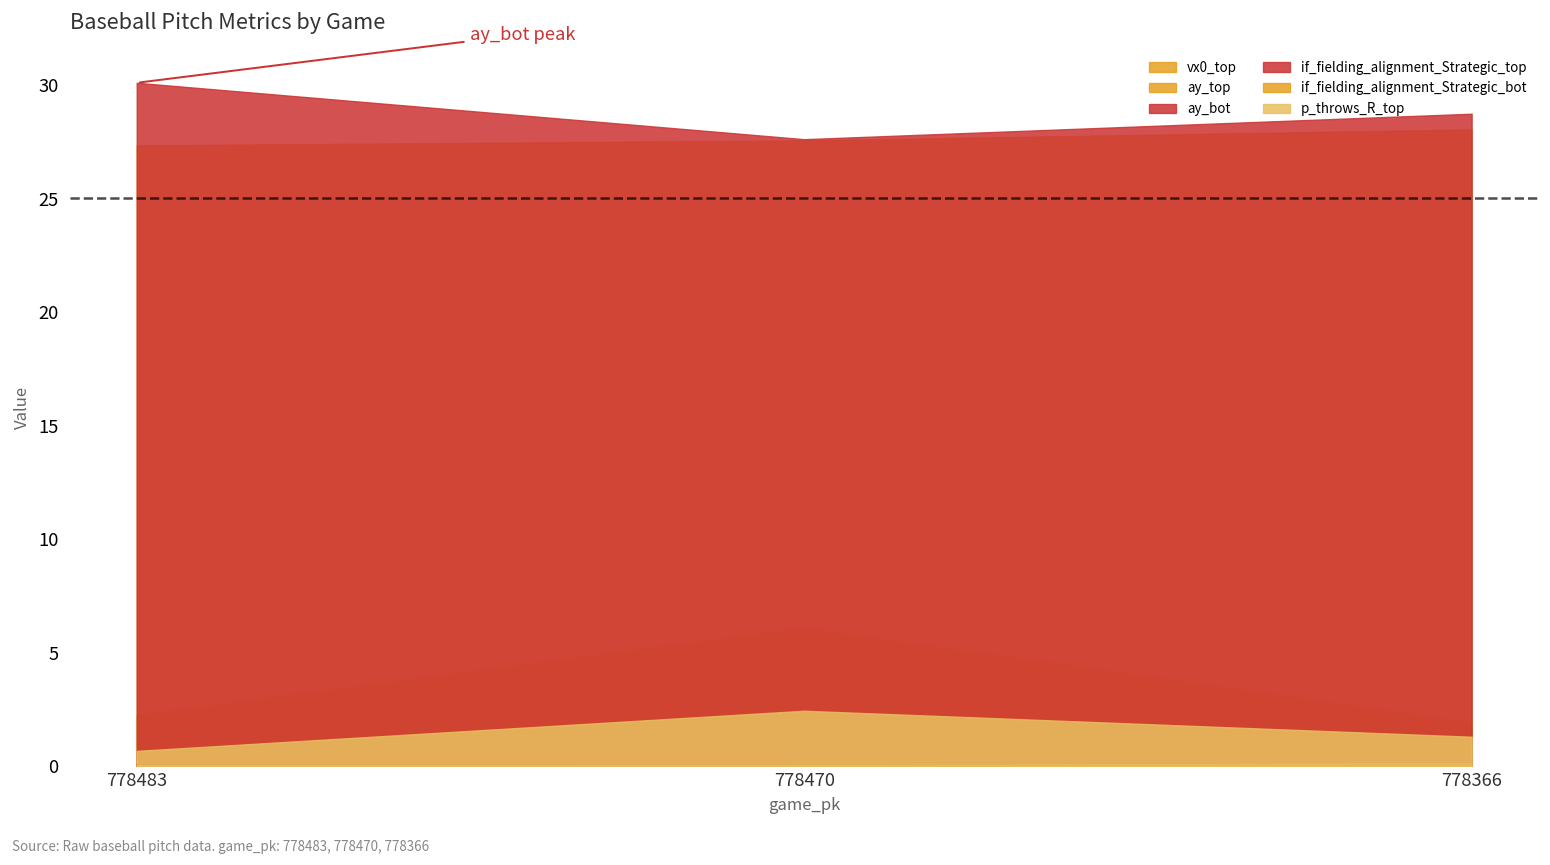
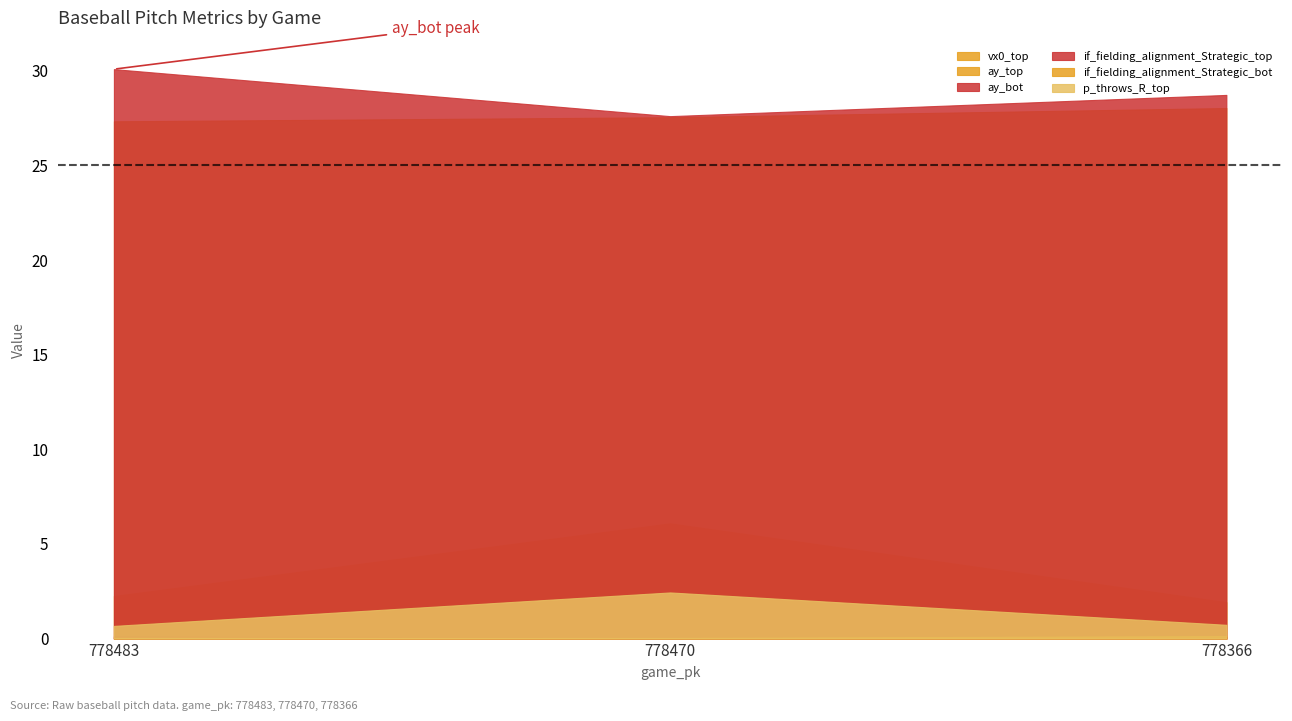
p_throws_R_top, 778366: 1.3 -> 0.7
